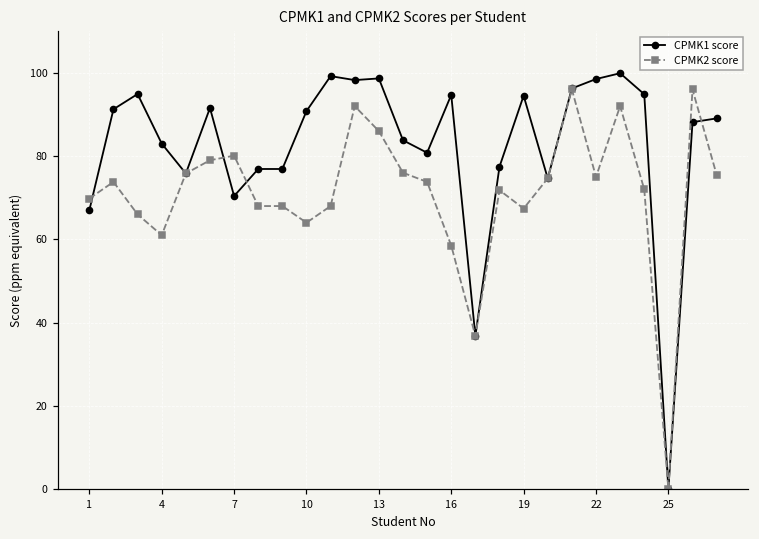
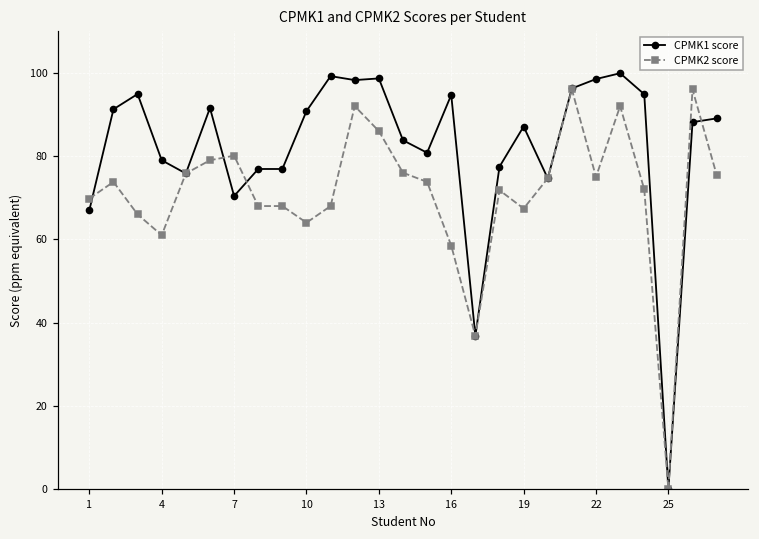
CPMK1 score, 4: 83 -> 79
CPMK1 score, 19: 95 -> 87
